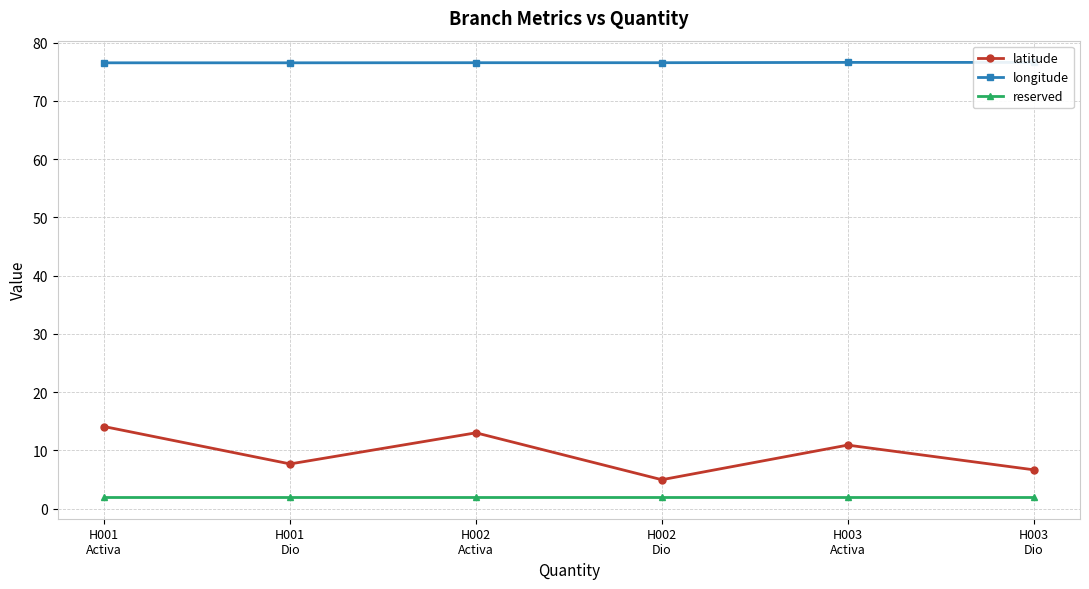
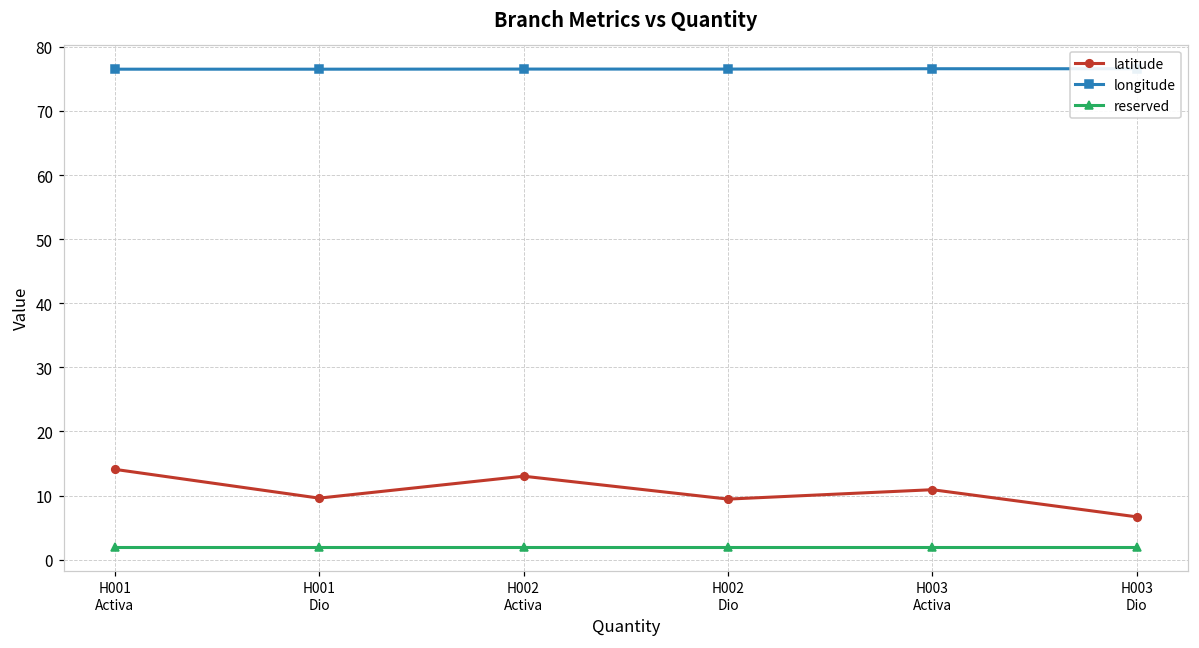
latitude, H001 Dio: 8 -> 10
latitude, H002 Dio: 5 -> 9
